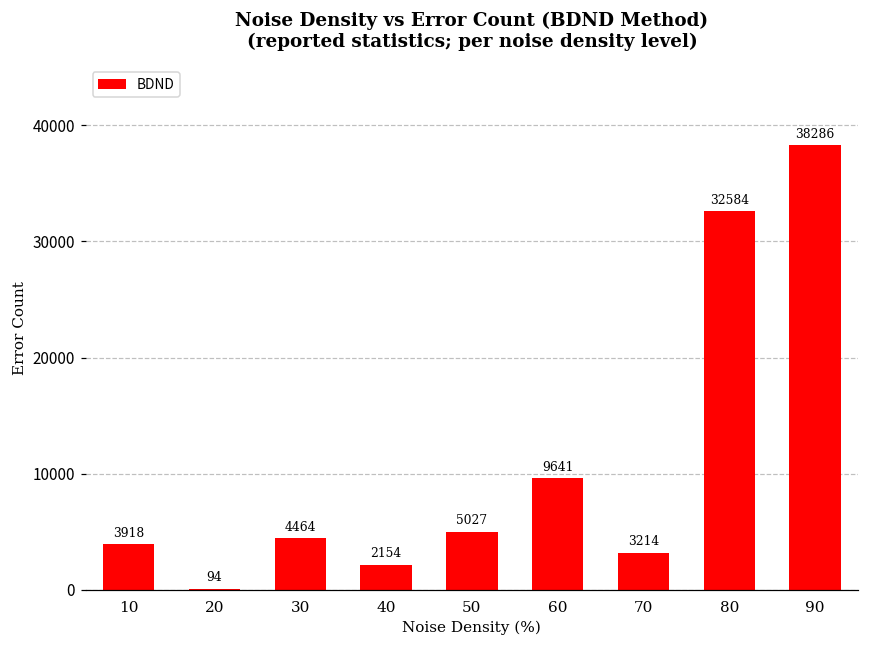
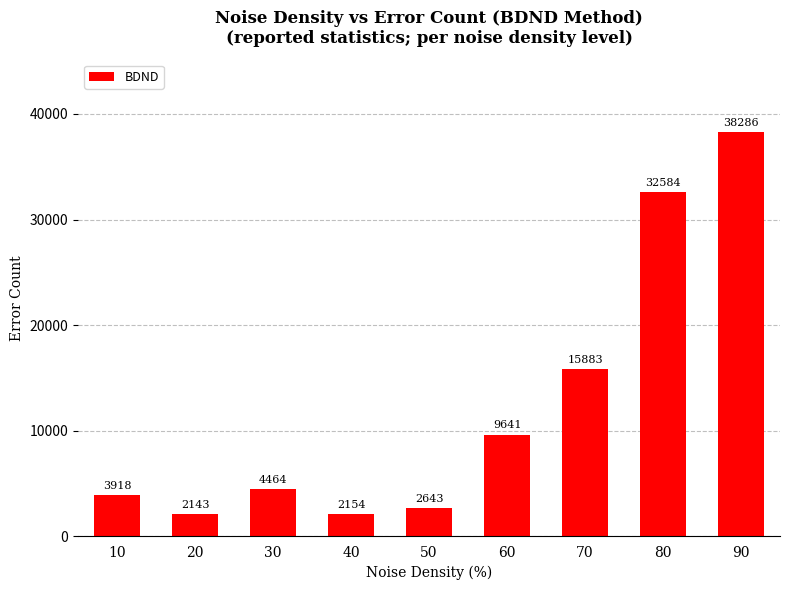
20: 94 -> 2143
50: 5027 -> 2643
70: 3214 -> 15883
